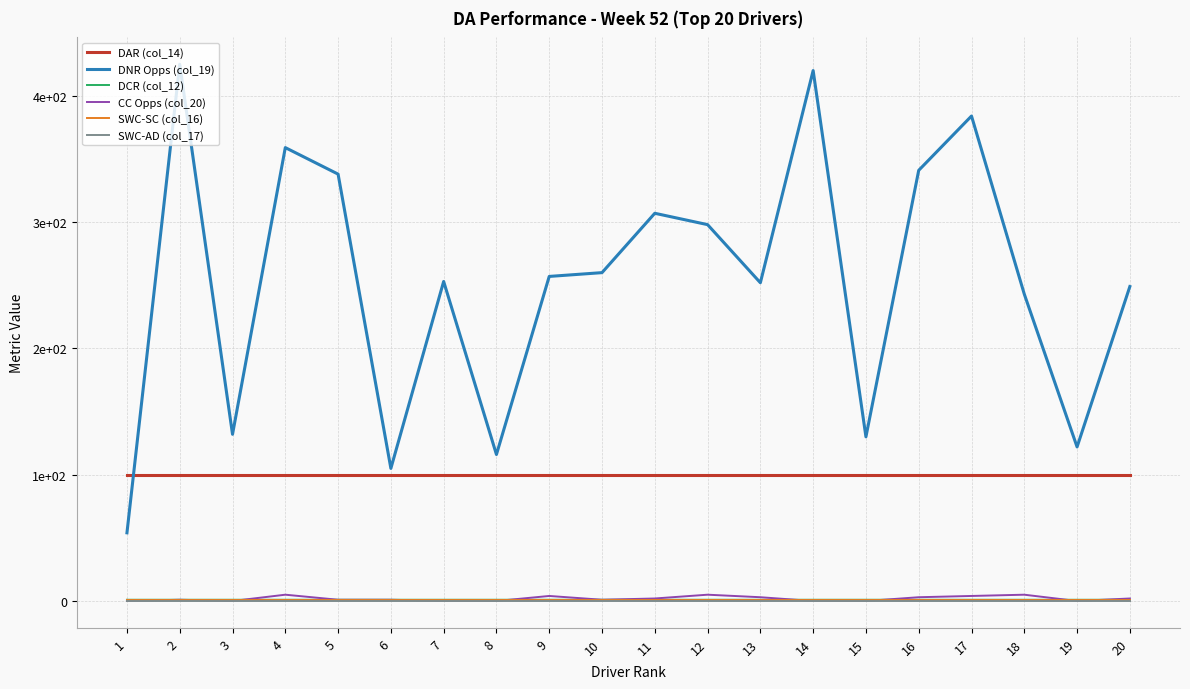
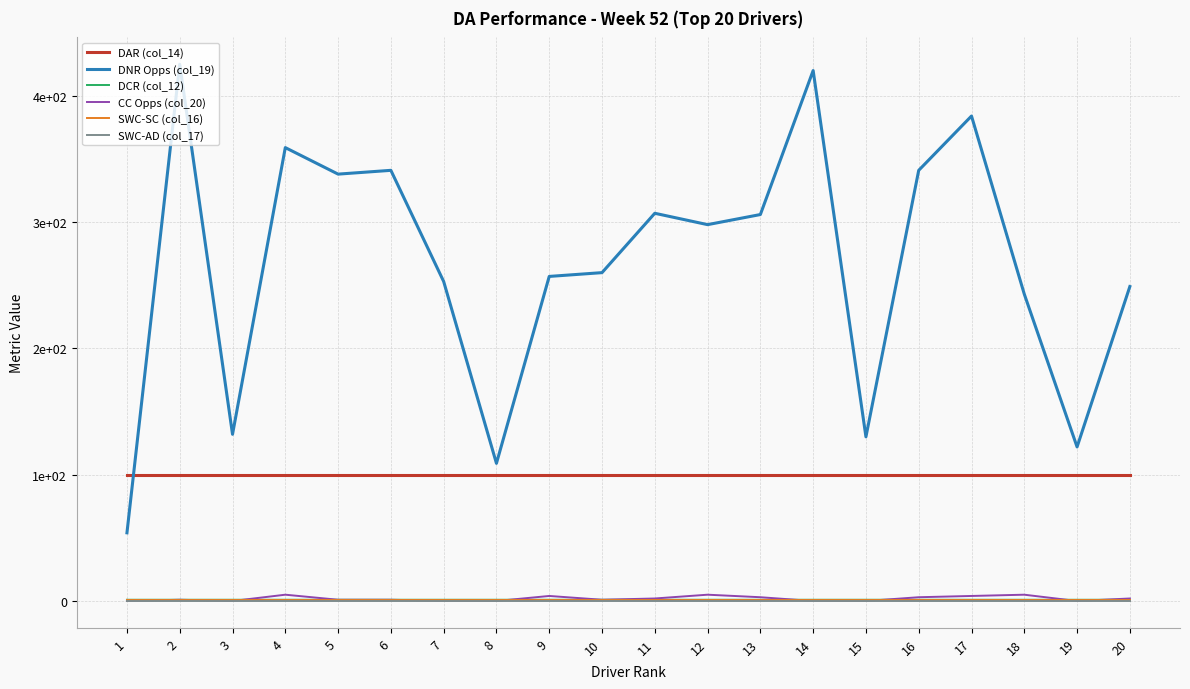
DNR Opps (col_19), 6: 105 -> 341
DNR Opps (col_19), 8: 116 -> 109
DNR Opps (col_19), 13: 252 -> 306
